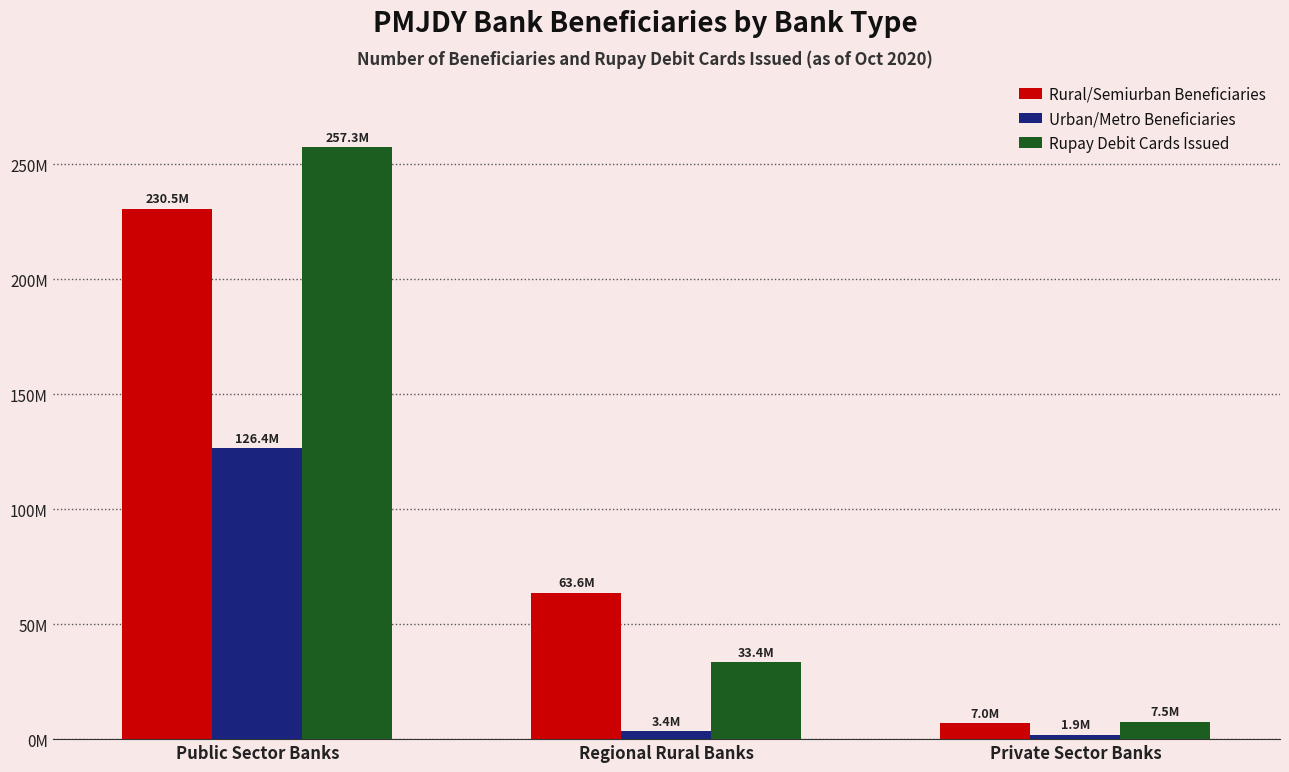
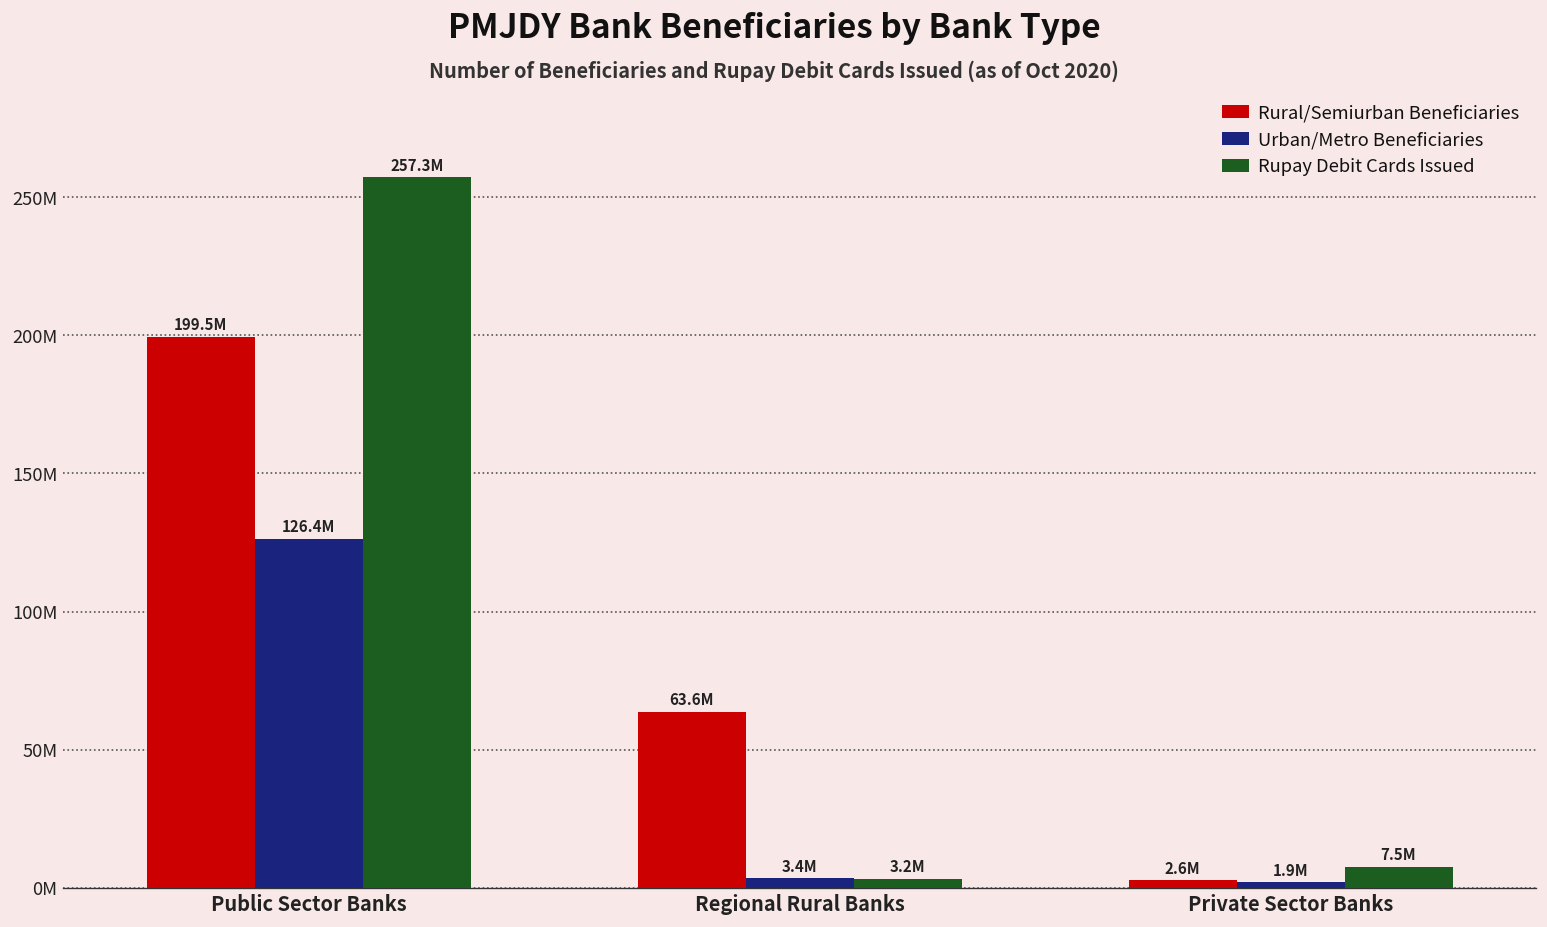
Rural/Semiurban Beneficiaries, Public Sector Banks: 230.5M -> 199.5M
Rupay Debit Cards Issued, Regional Rural Banks: 33.4M -> 3.2M
Rural/Semiurban Beneficiaries, Private Sector Banks: 7.0M -> 2.6M
